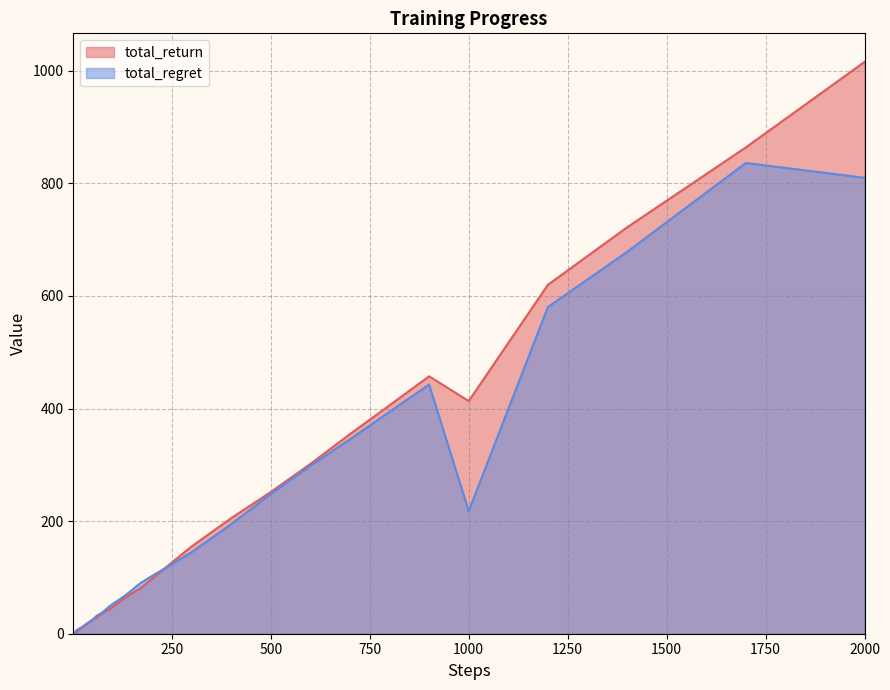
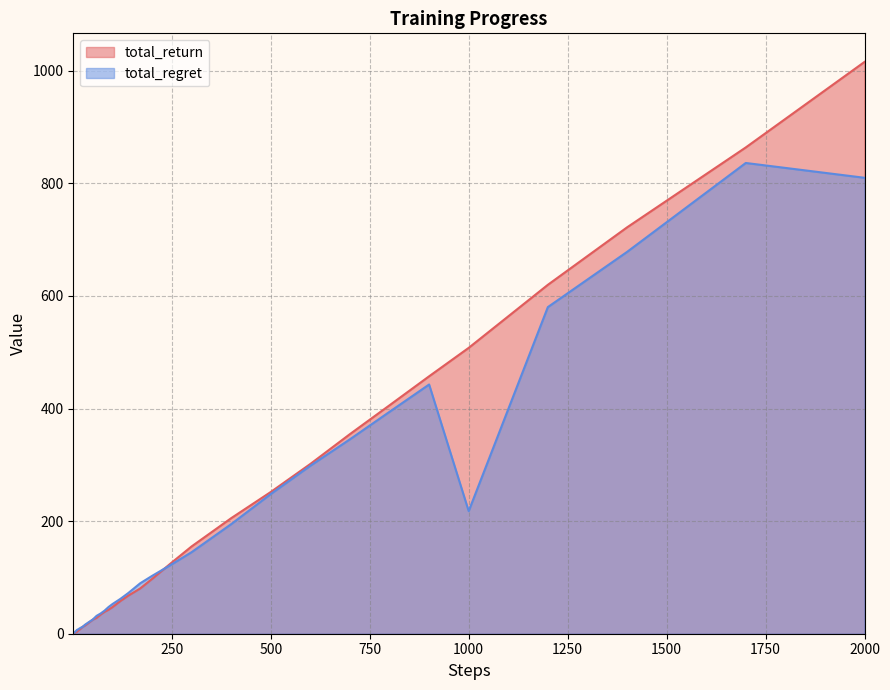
total_return, 1000: 410 -> 510
